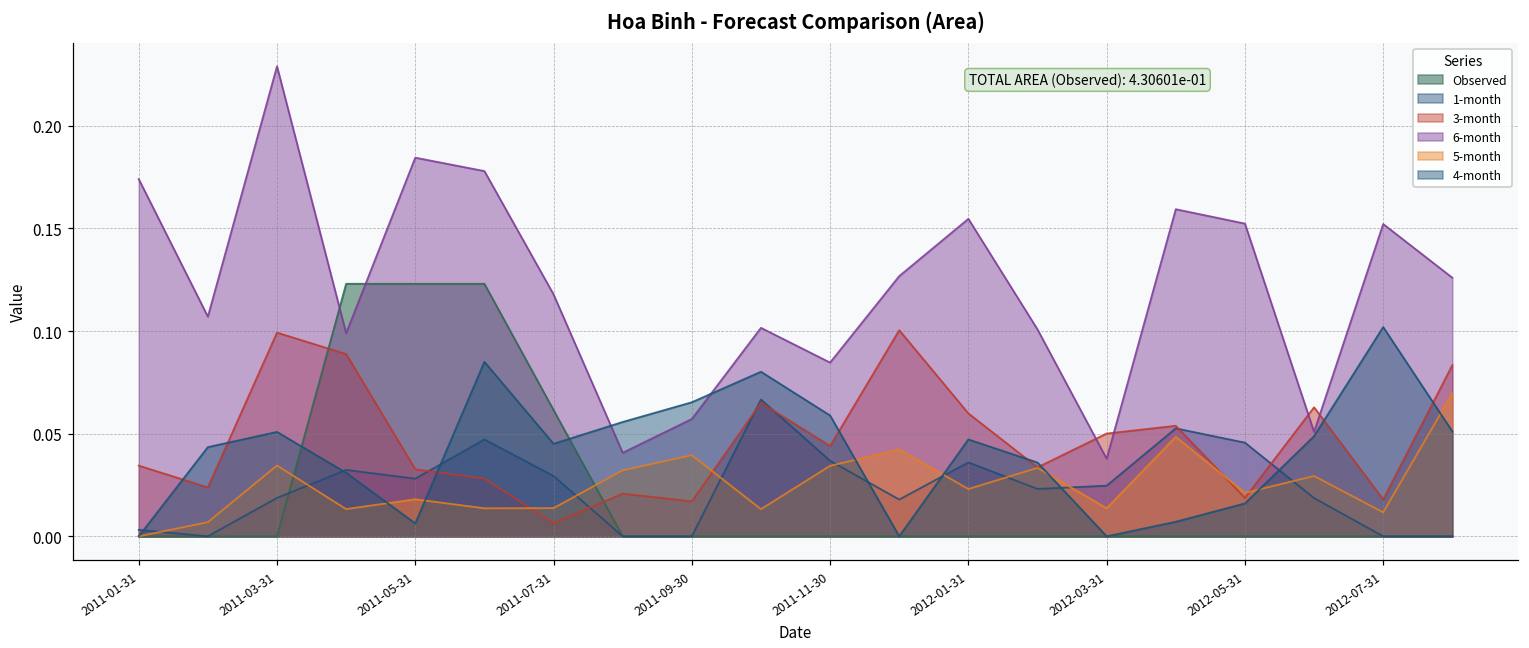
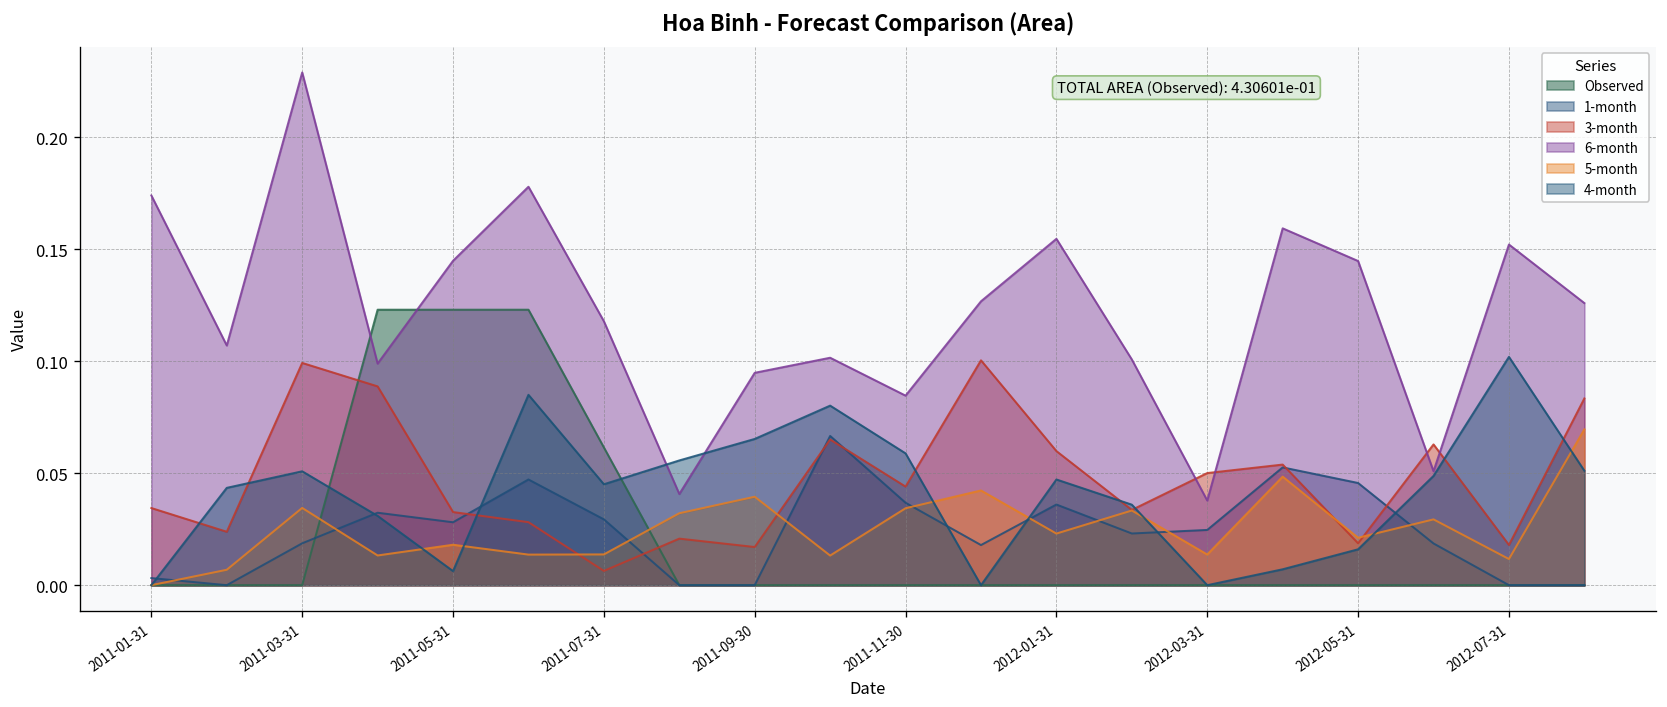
6-month, 2011-05-31: 0.184 -> 0.145
6-month, 2011-09-30: 0.057 -> 0.095
6-month, 2012-05-31: 0.152 -> 0.145
